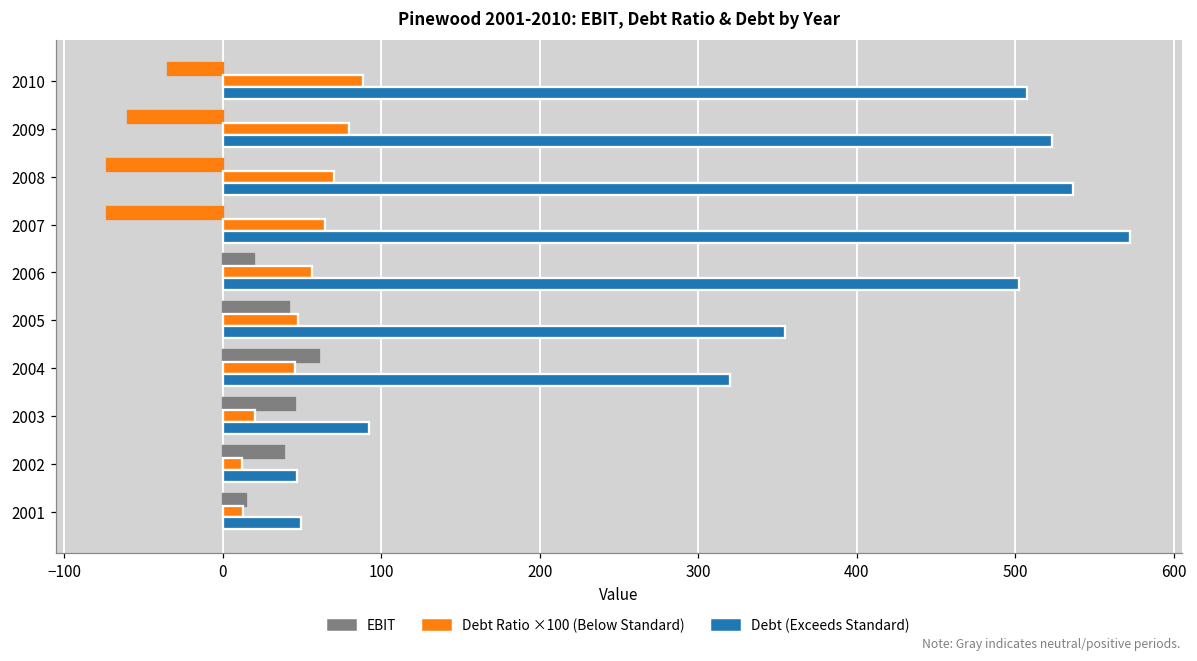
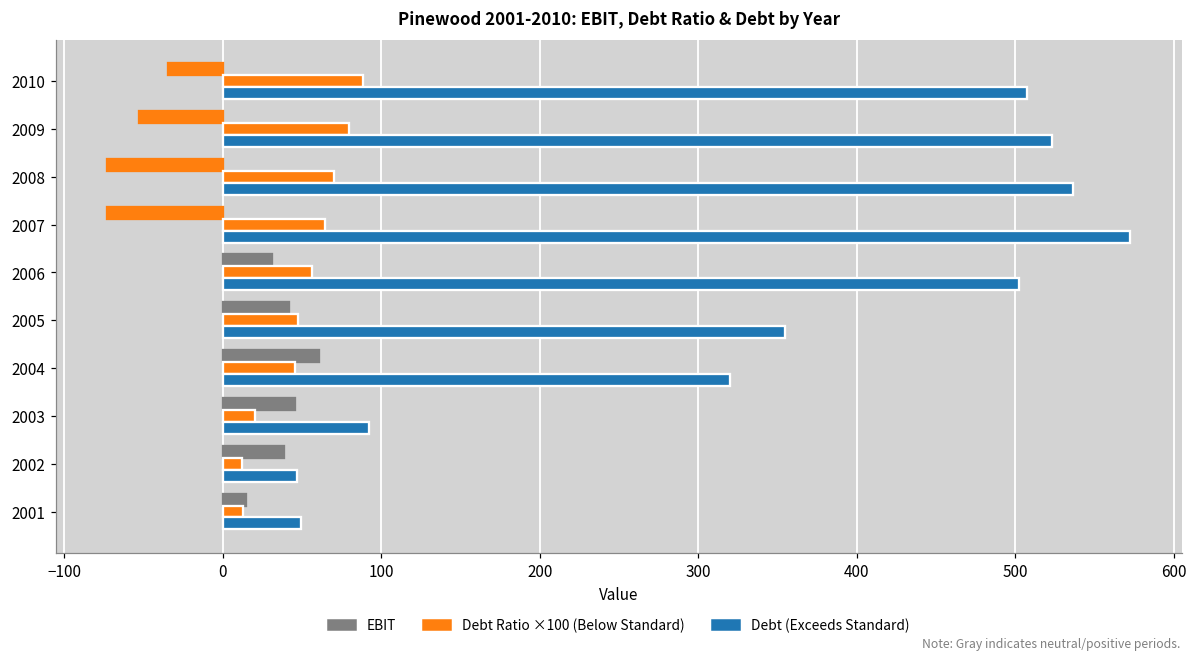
EBIT, 2009: -60 -> -53
EBIT, 2006: 19 -> 31
